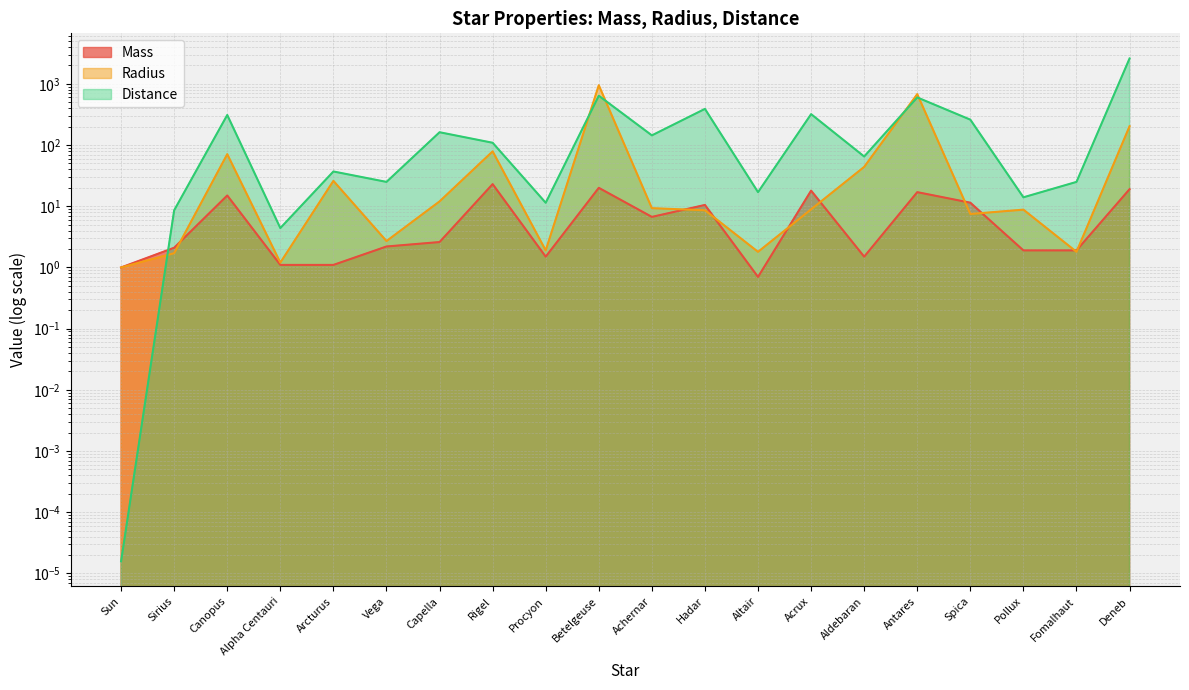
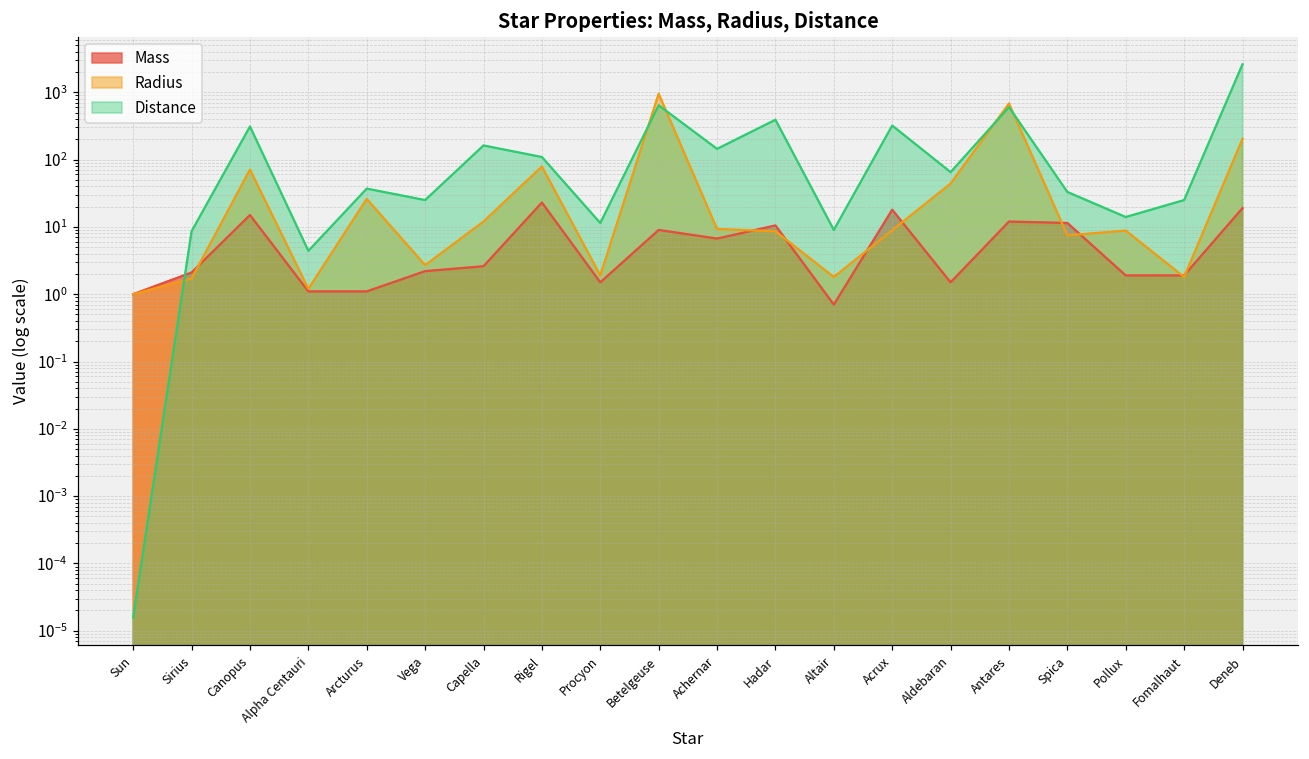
Mass, Betelgeuse: 20 -> 9
Distance, Altair: 17 -> 9
Mass, Antares: 17 -> 12
Distance, Spica: 260 -> 30
